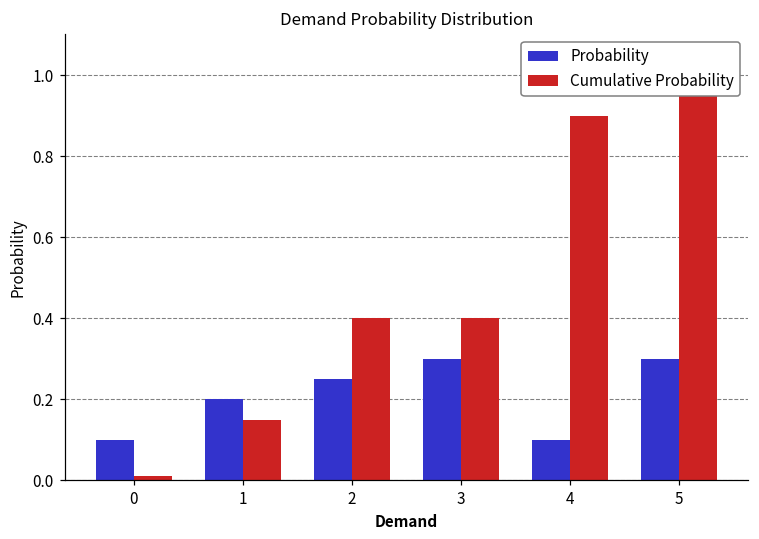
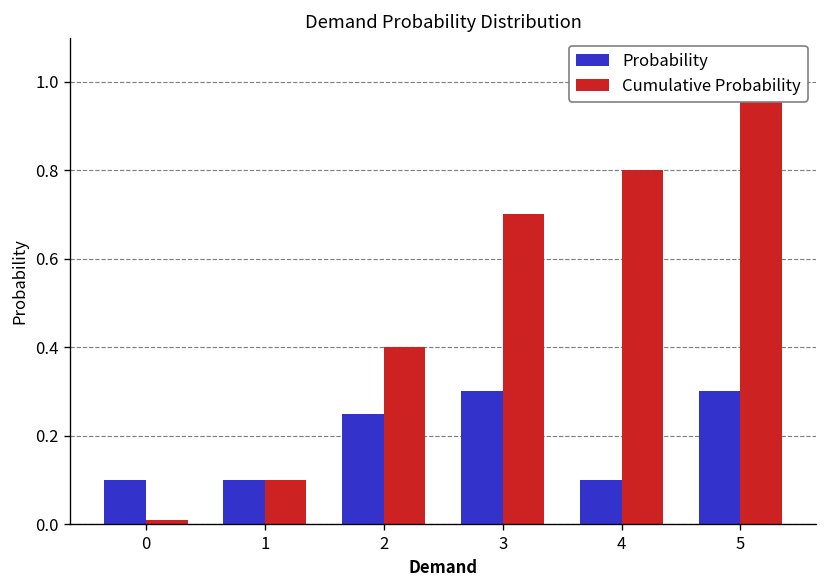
Probability, 1: 0.2 -> 0.1
Cumulative Probability, 1: 0.15 -> 0.10
Cumulative Probability, 3: 0.4 -> 0.7
Cumulative Probability, 4: 0.9 -> 0.8
